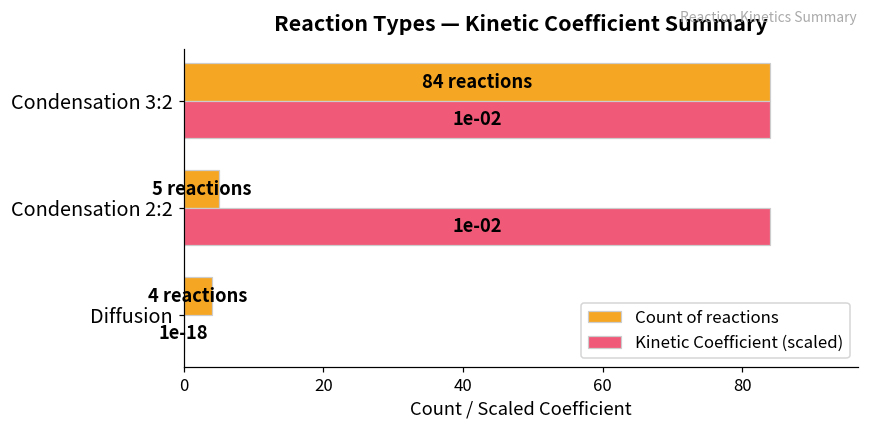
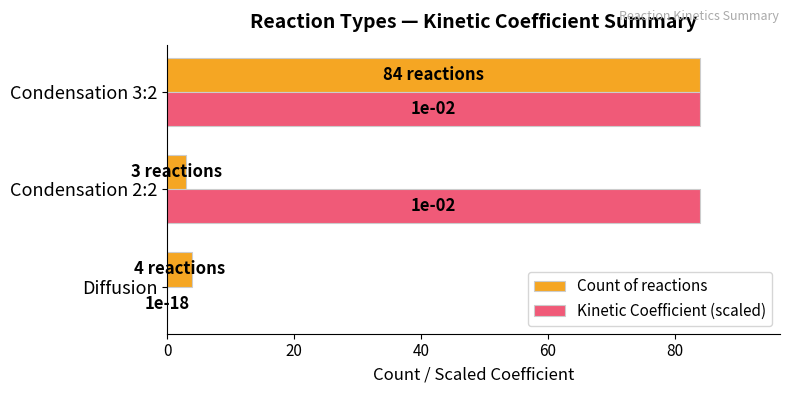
Count of reactions, Condensation 2:2: 5 -> 3
